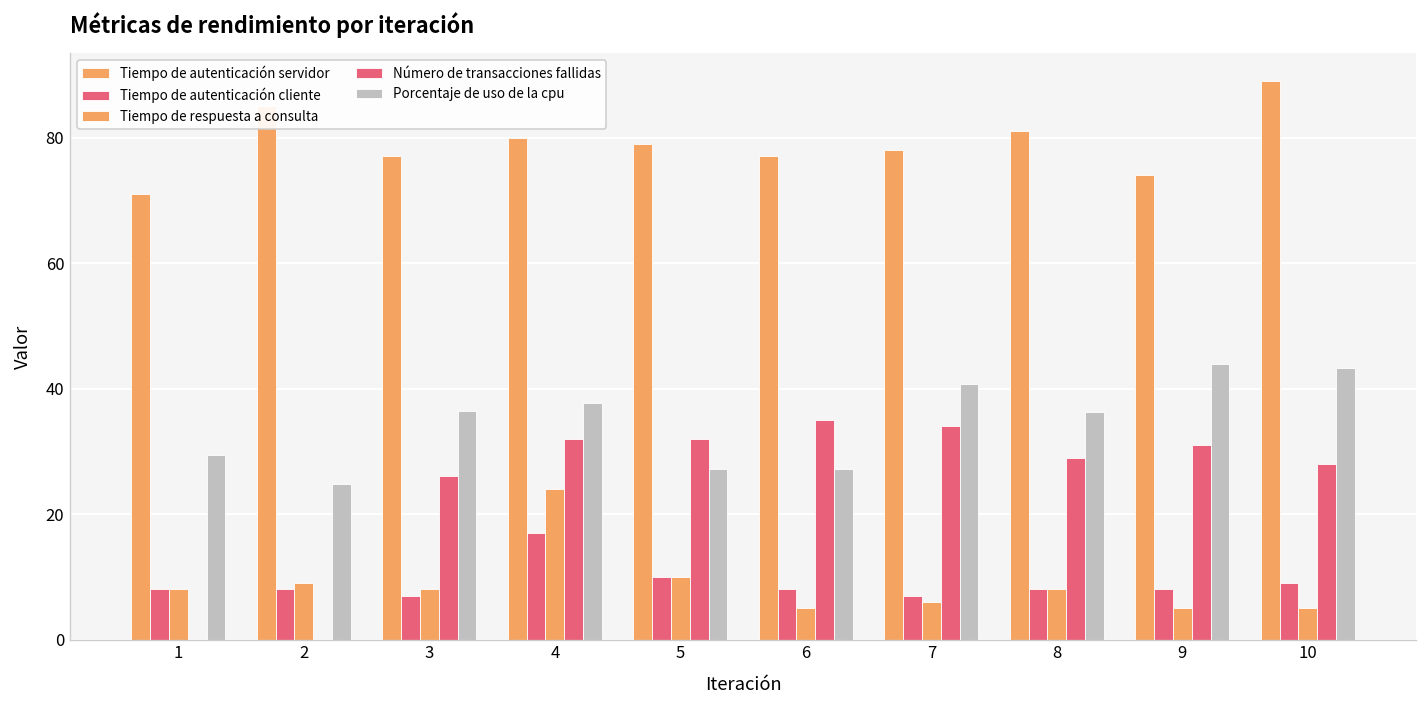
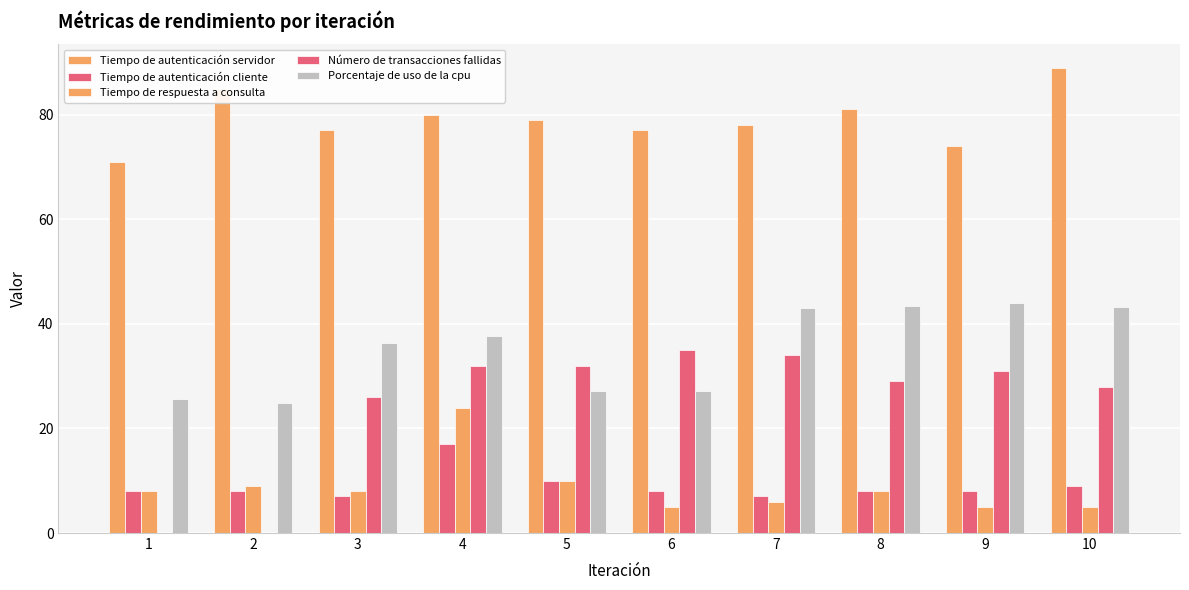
Porcentaje de uso de la cpu, 1: 29 -> 26
Porcentaje de uso de la cpu, 7: 41 -> 43
Porcentaje de uso de la cpu, 8: 36 -> 43
